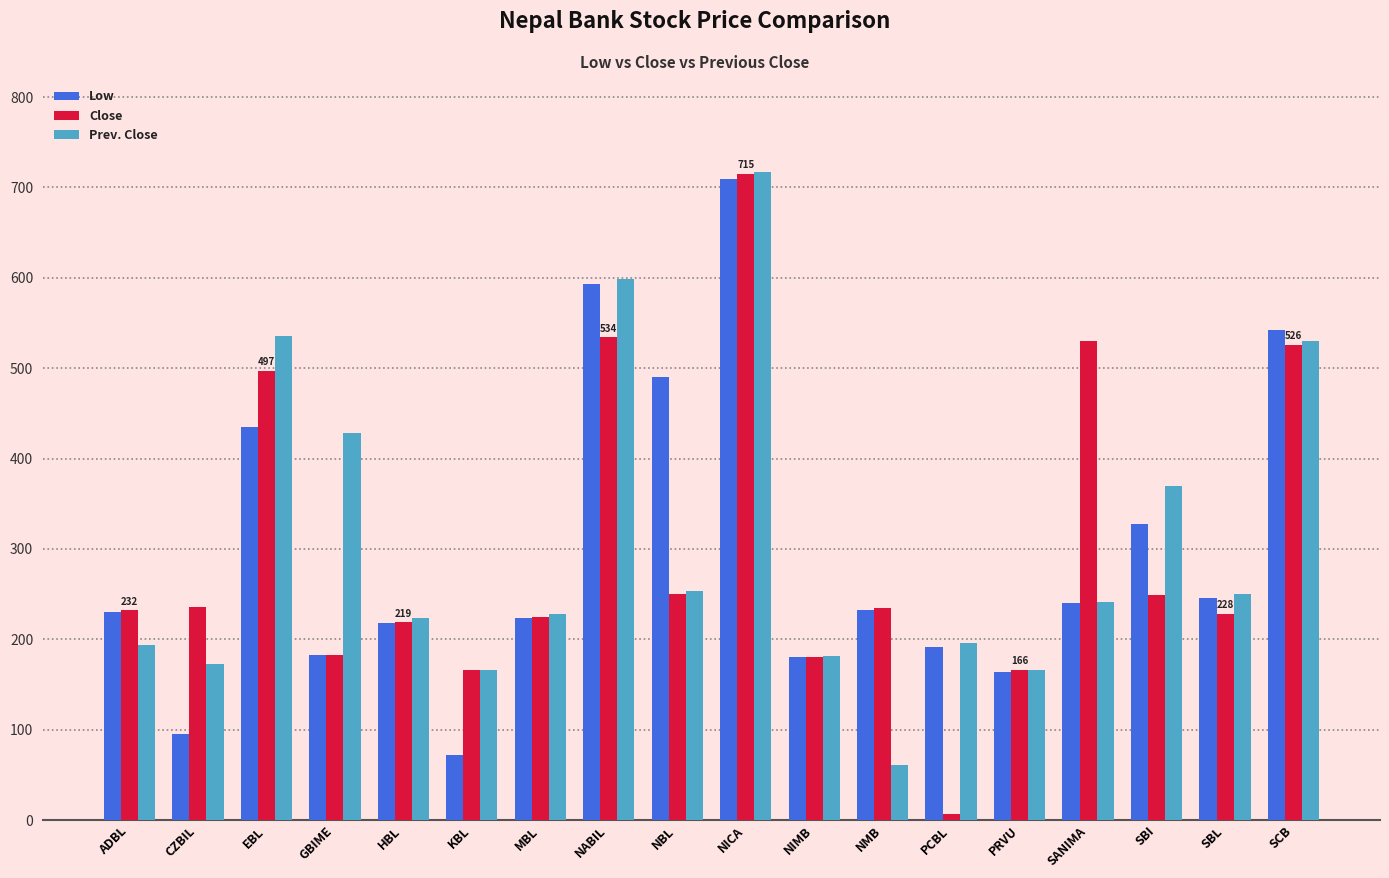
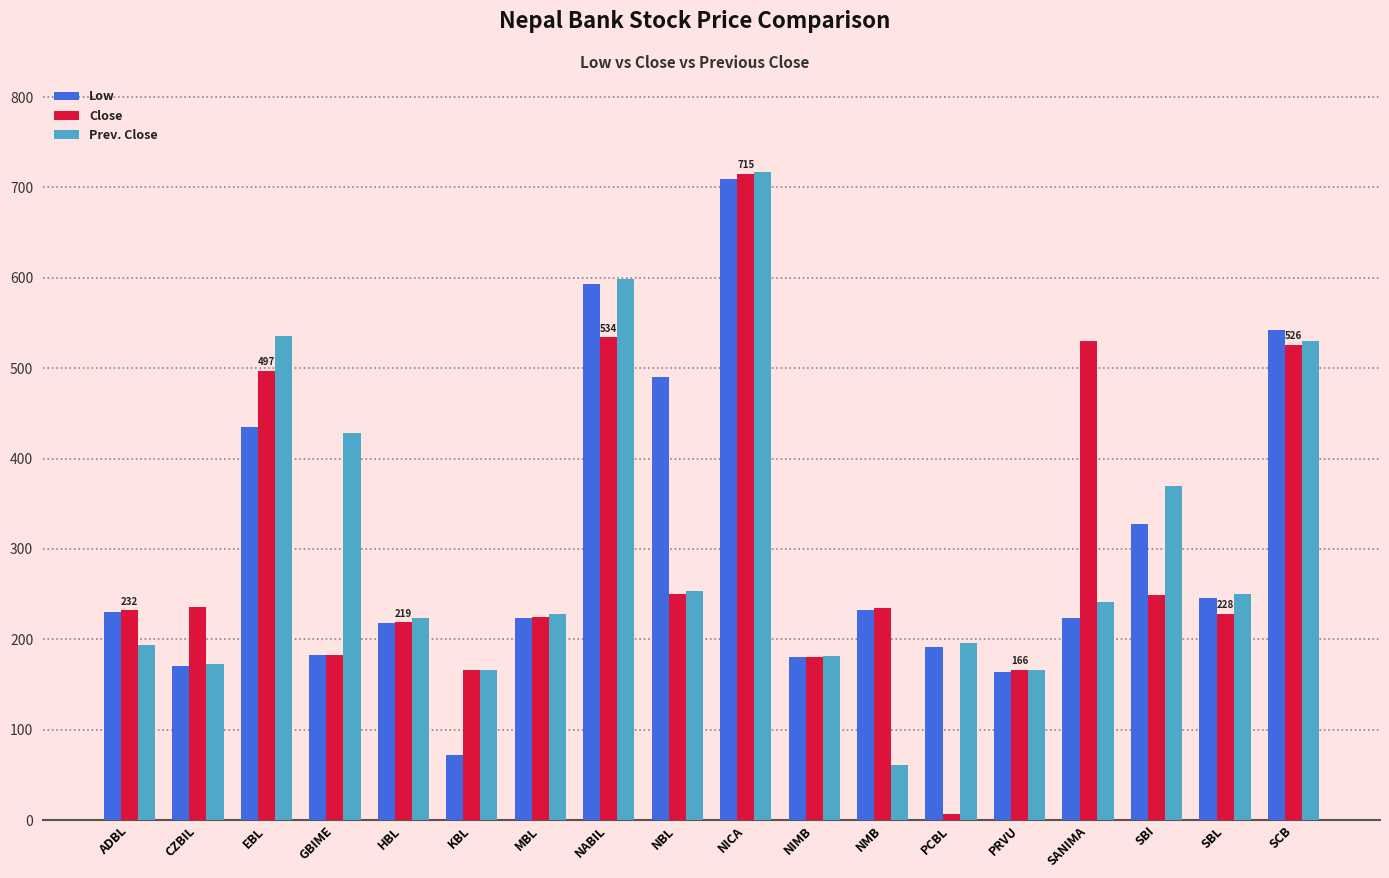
Low, CZBIL: 100 -> 170
Low, SANIMA: 240 -> 220
